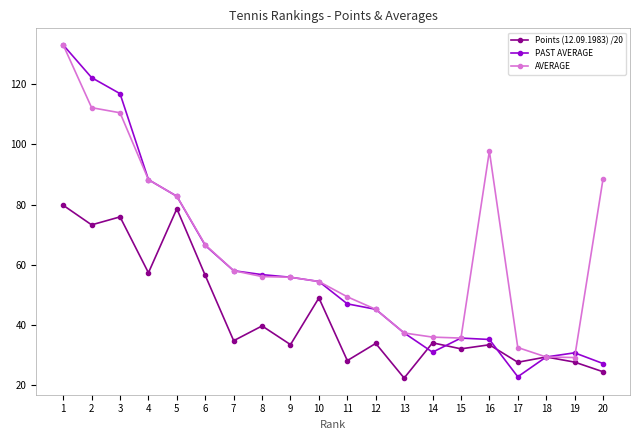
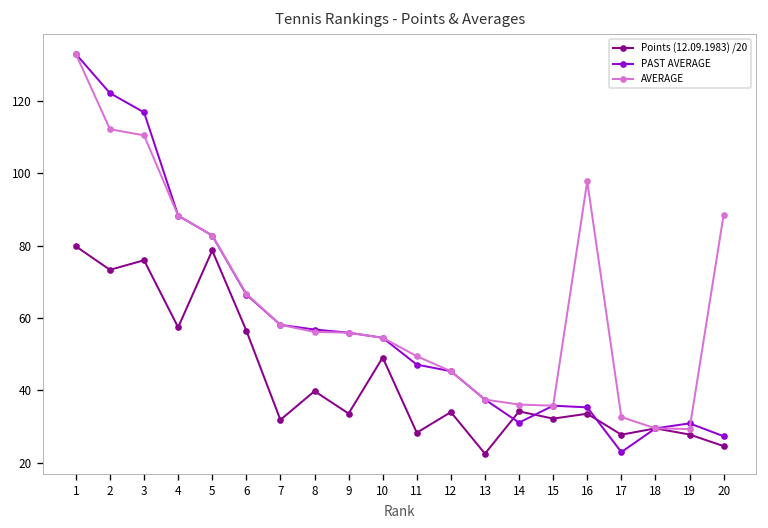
Points (12.09.1983) /20, 7: 35 -> 32
